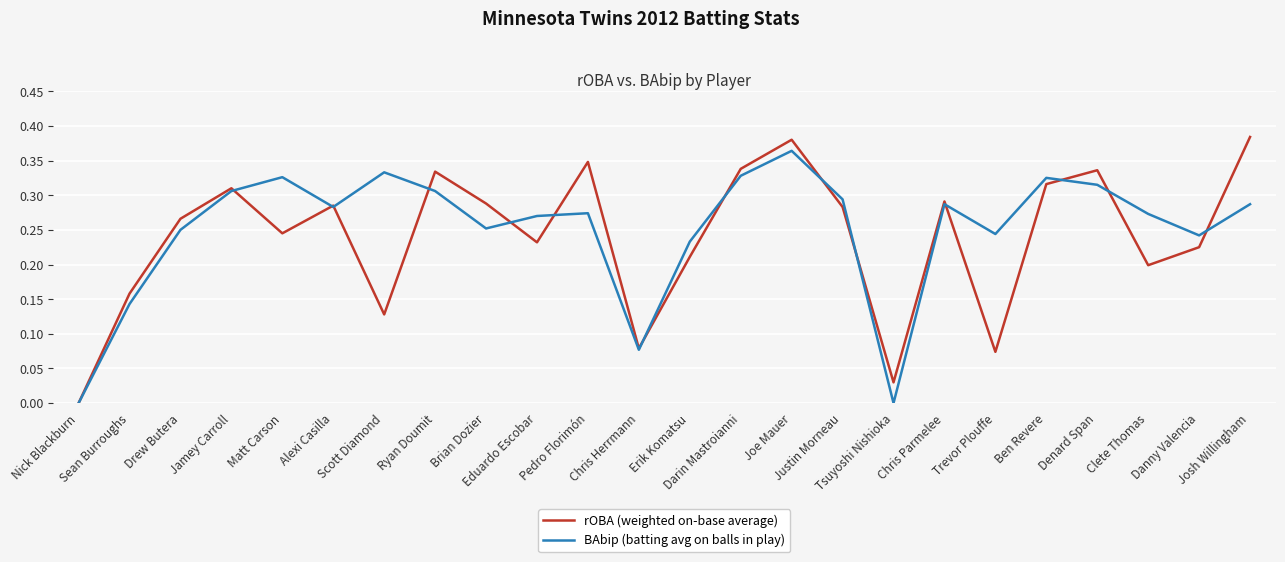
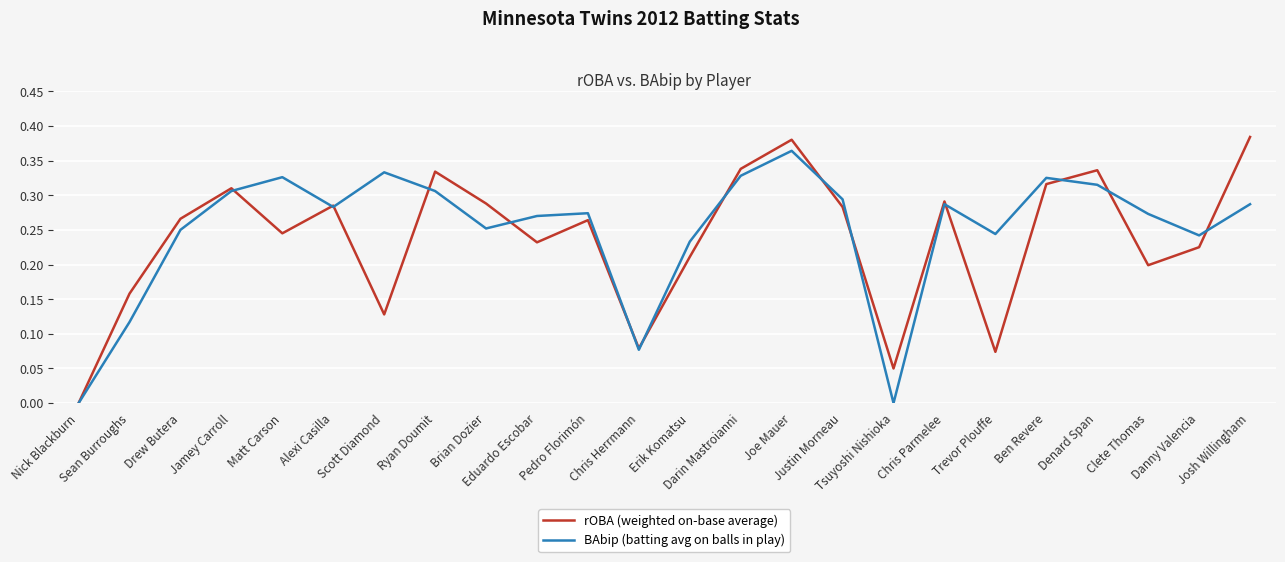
BAbip (batting avg on balls in play), Sean Burroughs: 0.14 -> 0.12
rOBA (weighted on-base average), Pedro Florimón: 0.35 -> 0.26
rOBA (weighted on-base average), Tsuyoshi Nishioka: 0.03 -> 0.05
